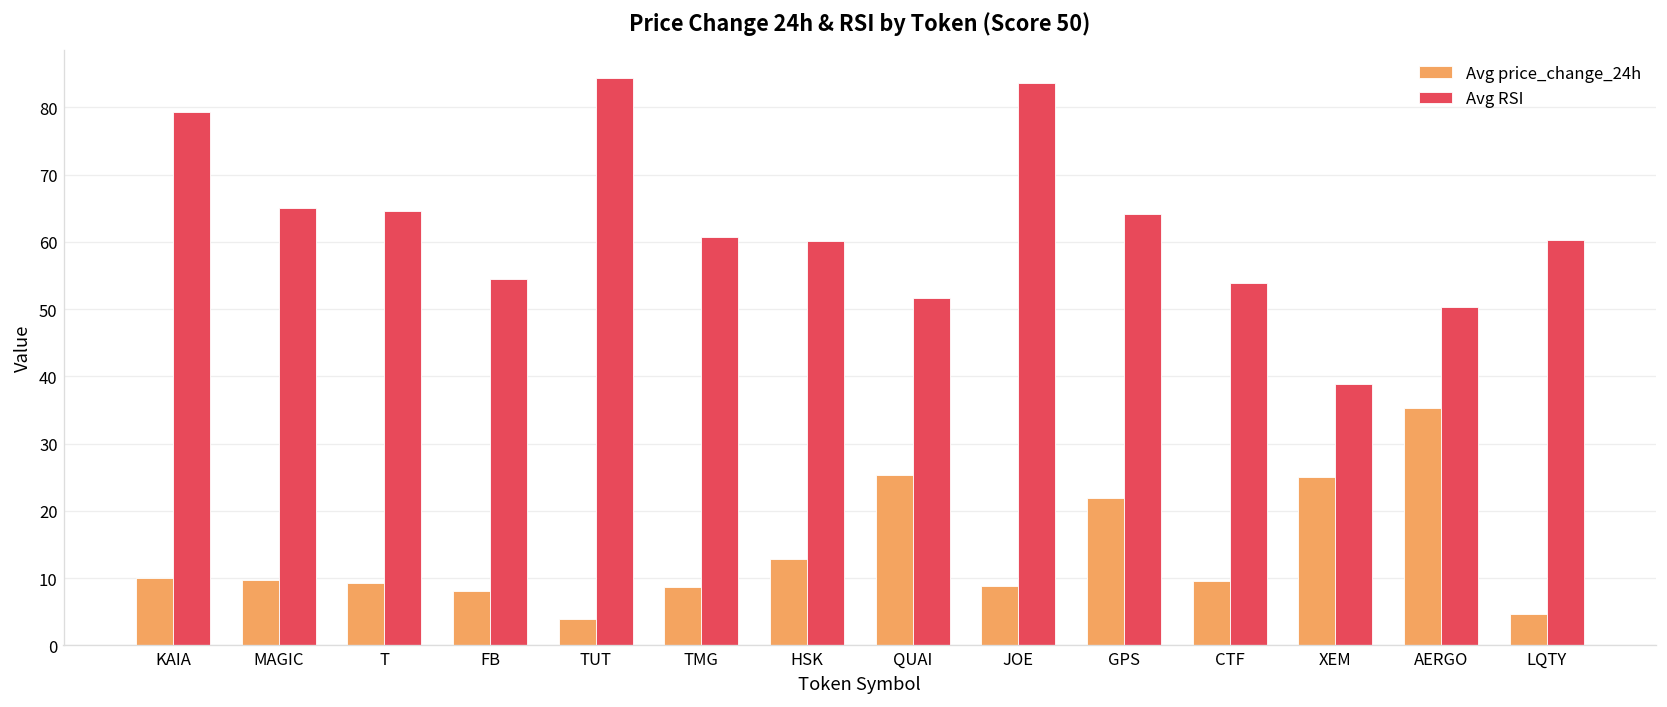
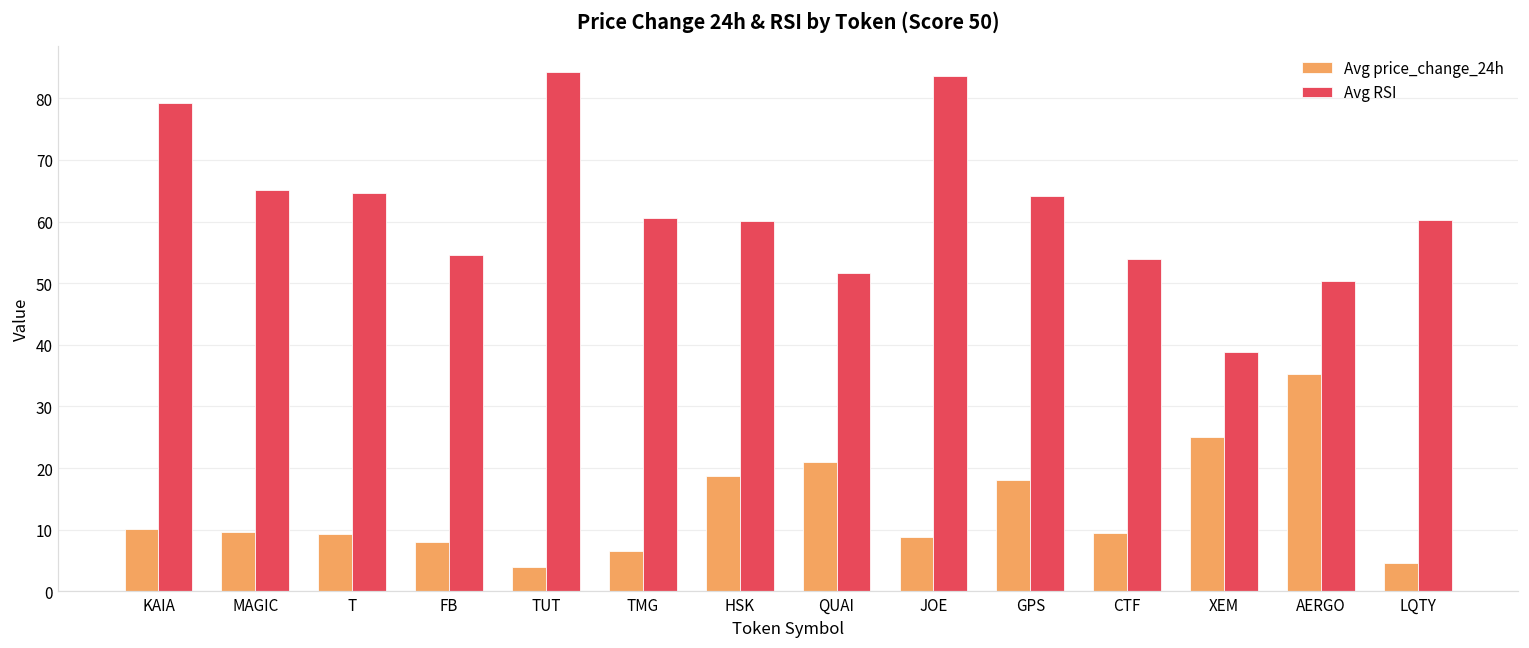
Avg price_change_24h, TMG: 9 -> 7
Avg price_change_24h, HSK: 13 -> 19
Avg price_change_24h, QUAI: 25 -> 21
Avg price_change_24h, GPS: 22 -> 18
